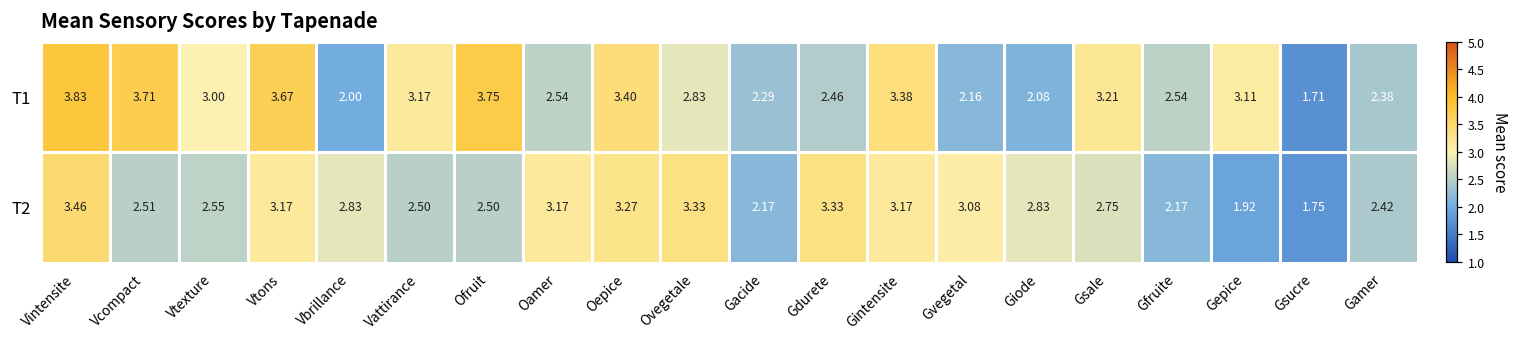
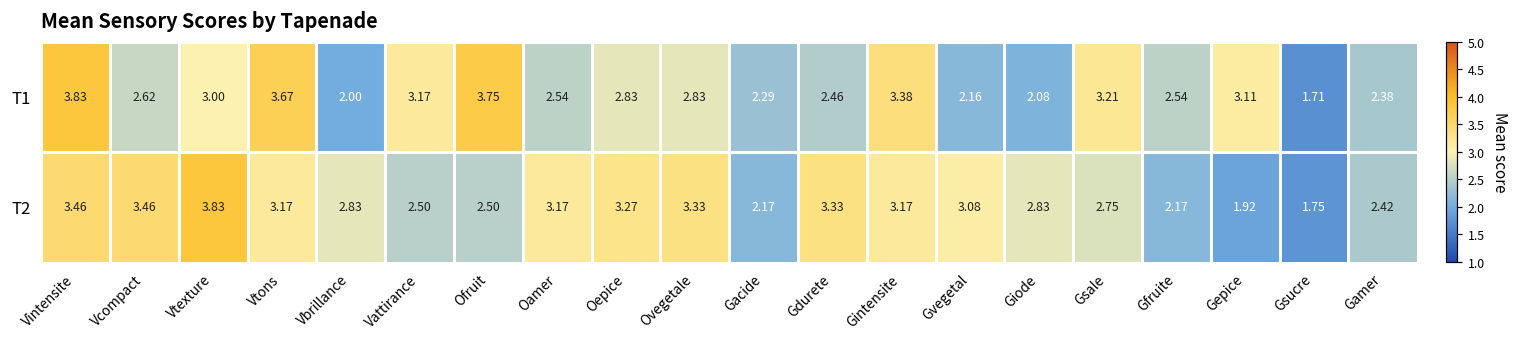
T1, Vcompact: 3.71 -> 2.62
T1, Oepice: 3.40 -> 2.83
T2, Vcompact: 2.51 -> 3.46
T2, Vtexture: 2.55 -> 3.83
